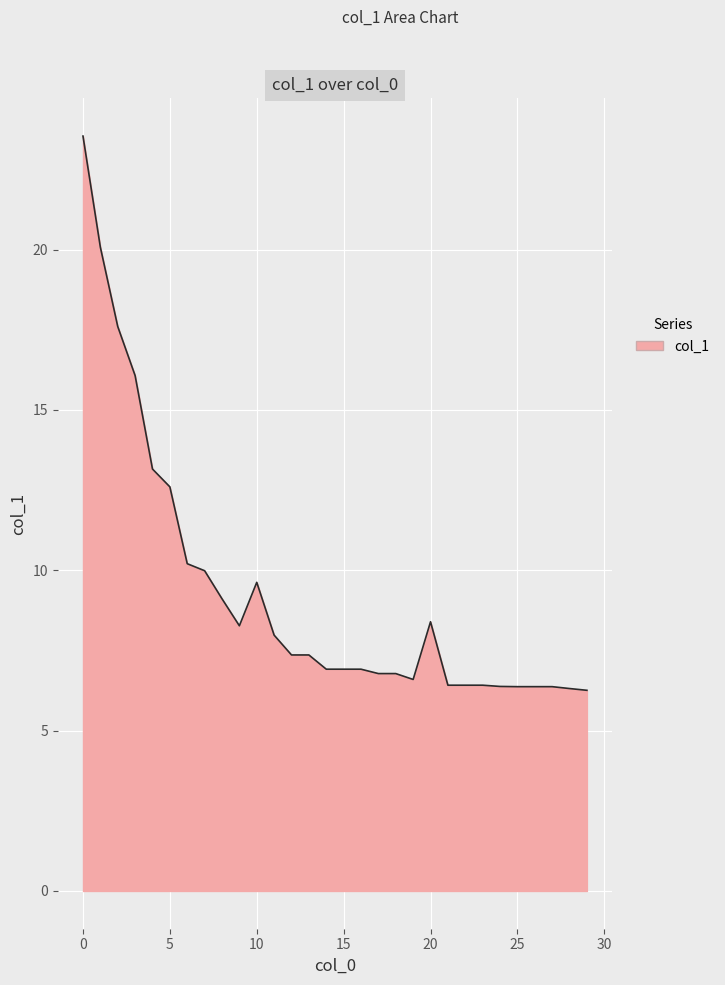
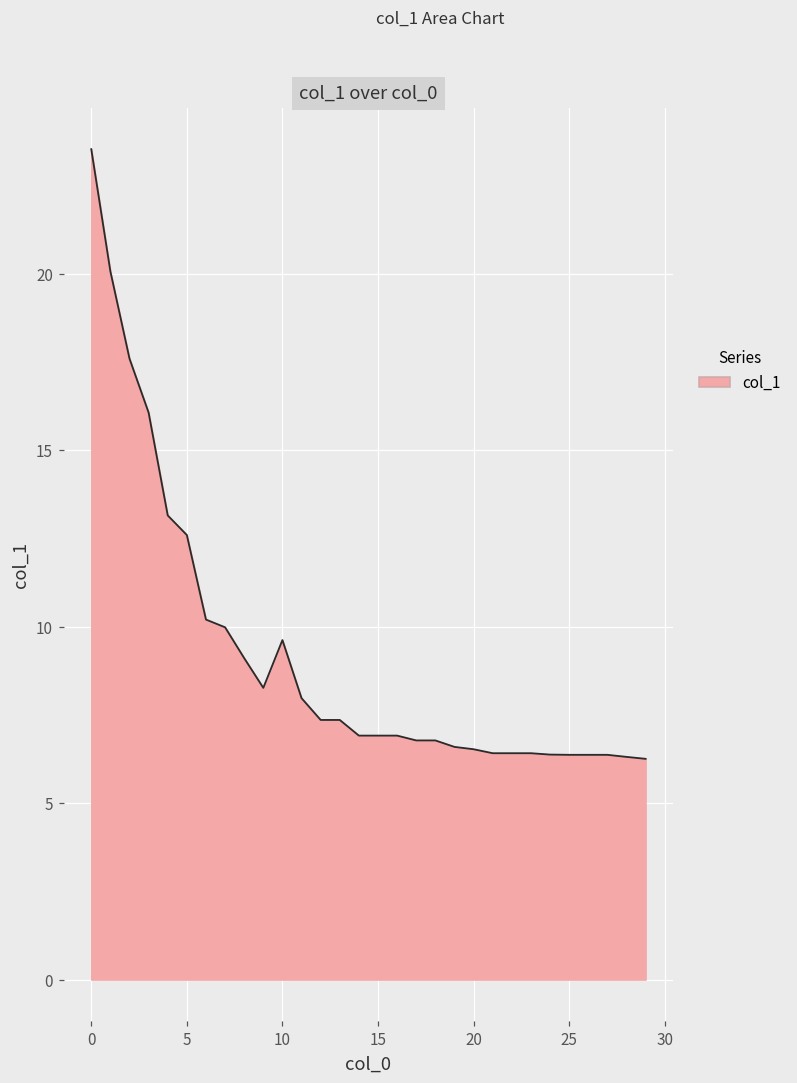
20: 8.4 -> 6.5
